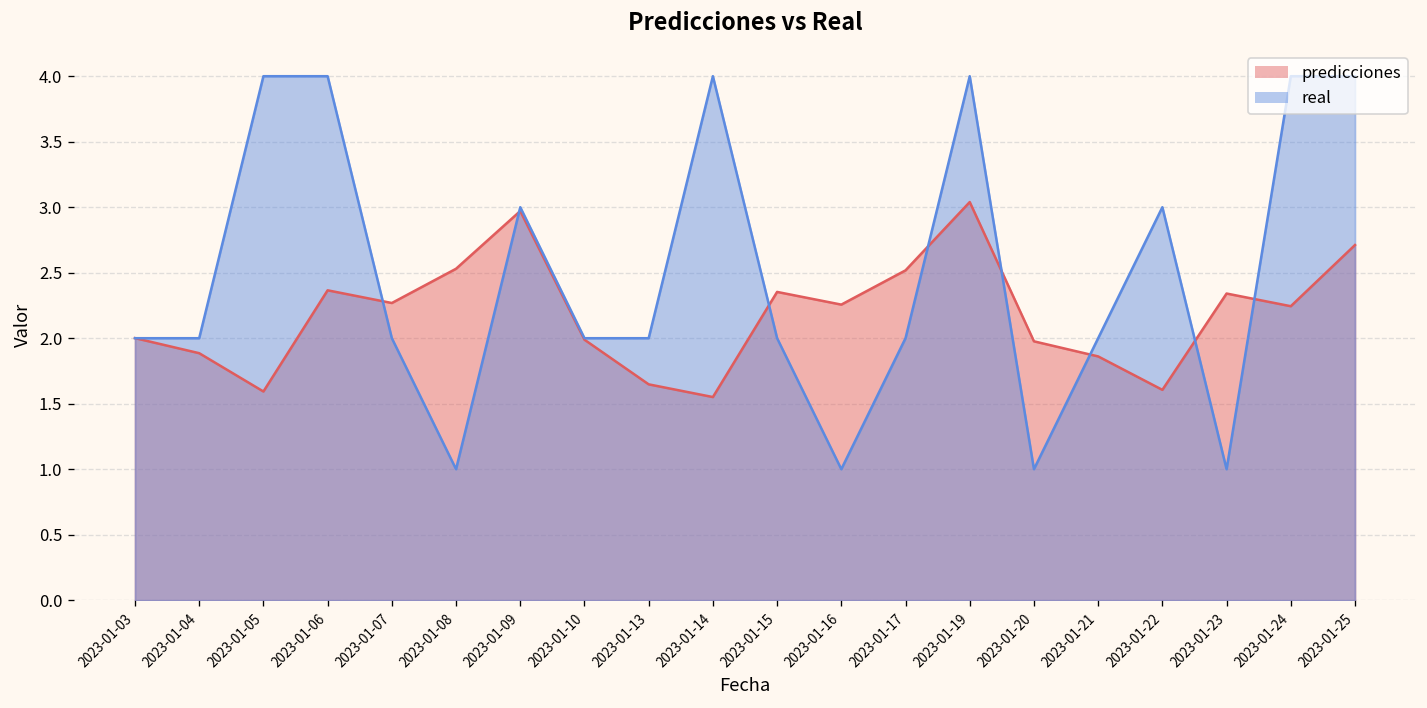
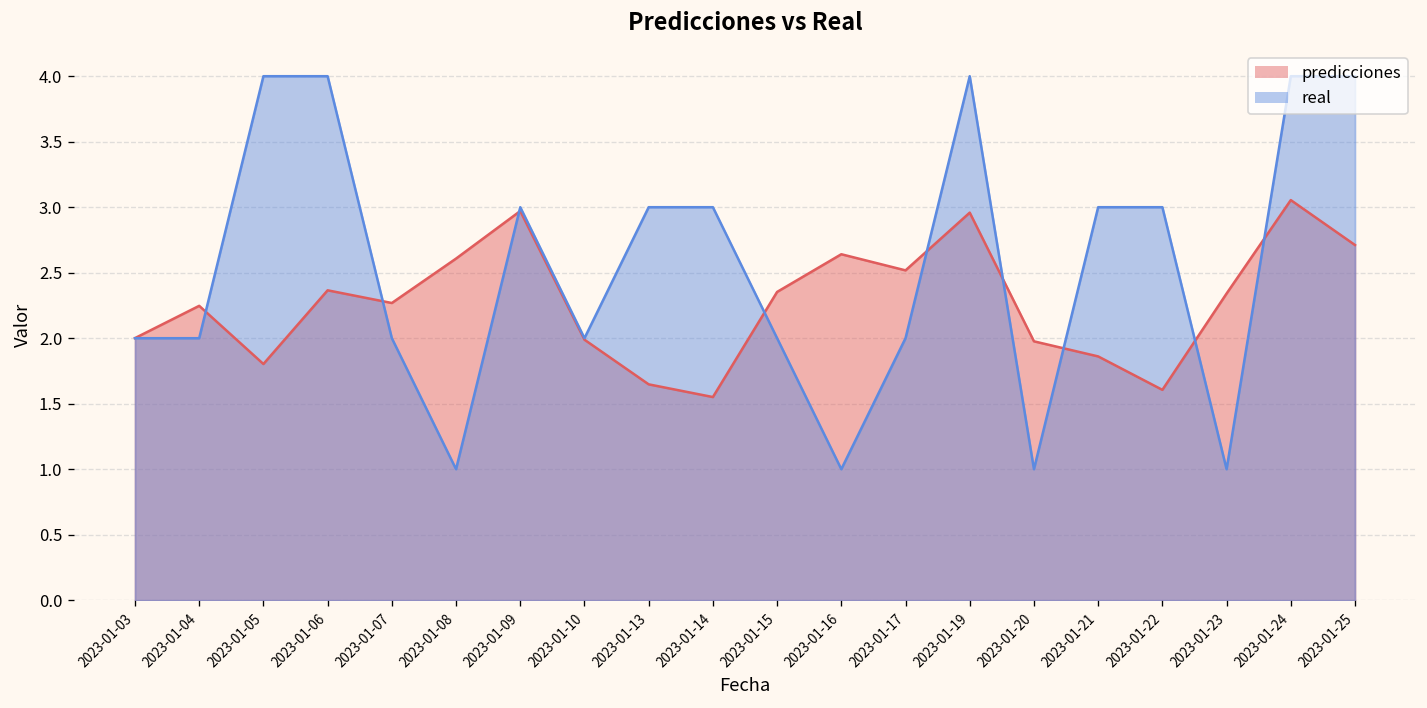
predicciones, 2023-01-04: 1.89 -> 2.25
predicciones, 2023-01-05: 1.59 -> 1.80
predicciones, 2023-01-08: 2.53 -> 2.61
real, 2023-01-13: 2 -> 3
real, 2023-01-14: 4 -> 3
predicciones, 2023-01-16: 2.26 -> 2.64
predicciones, 2023-01-19: 3.04 -> 2.96
real, 2023-01-21: 2 -> 3
predicciones, 2023-01-24: 2.24 -> 3.05
